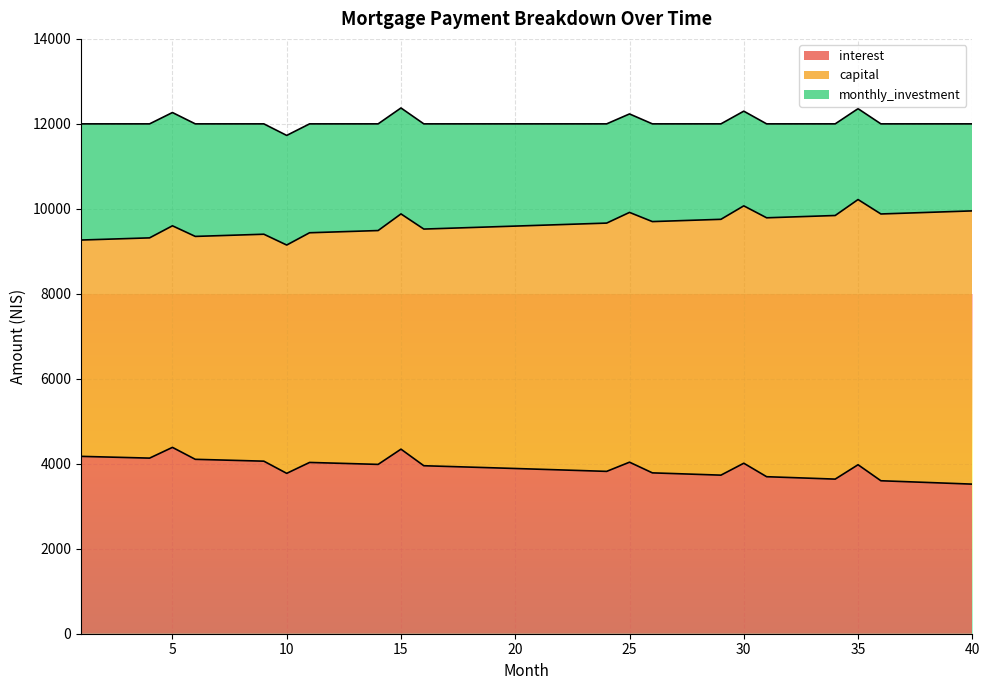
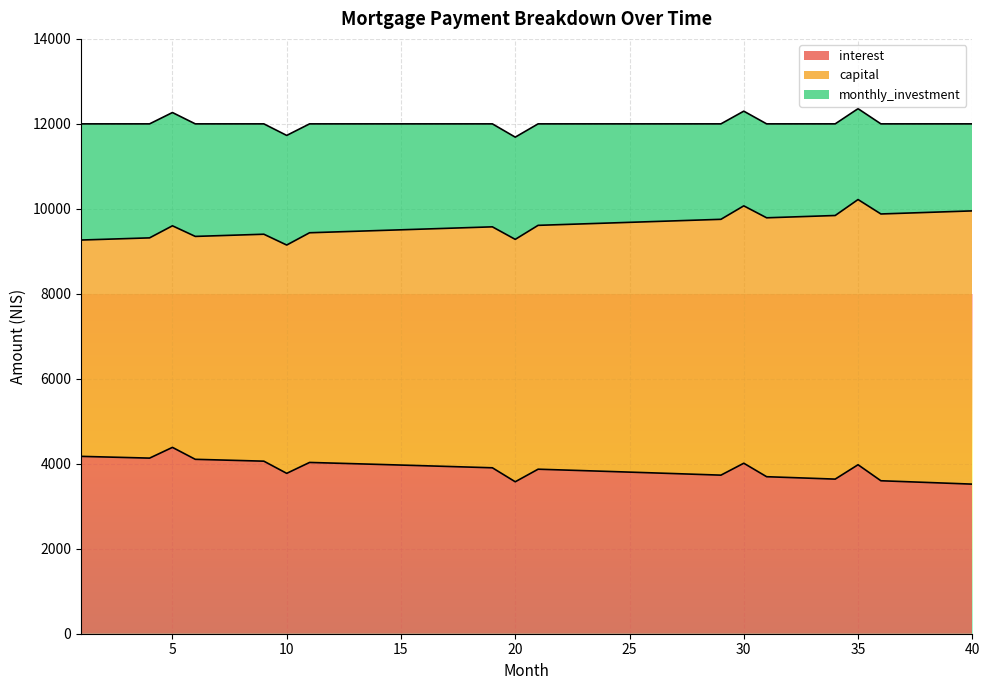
interest, 15: 4300 -> 4000
interest, 20: 3900 -> 3600
interest, 25: 4000 -> 3800
